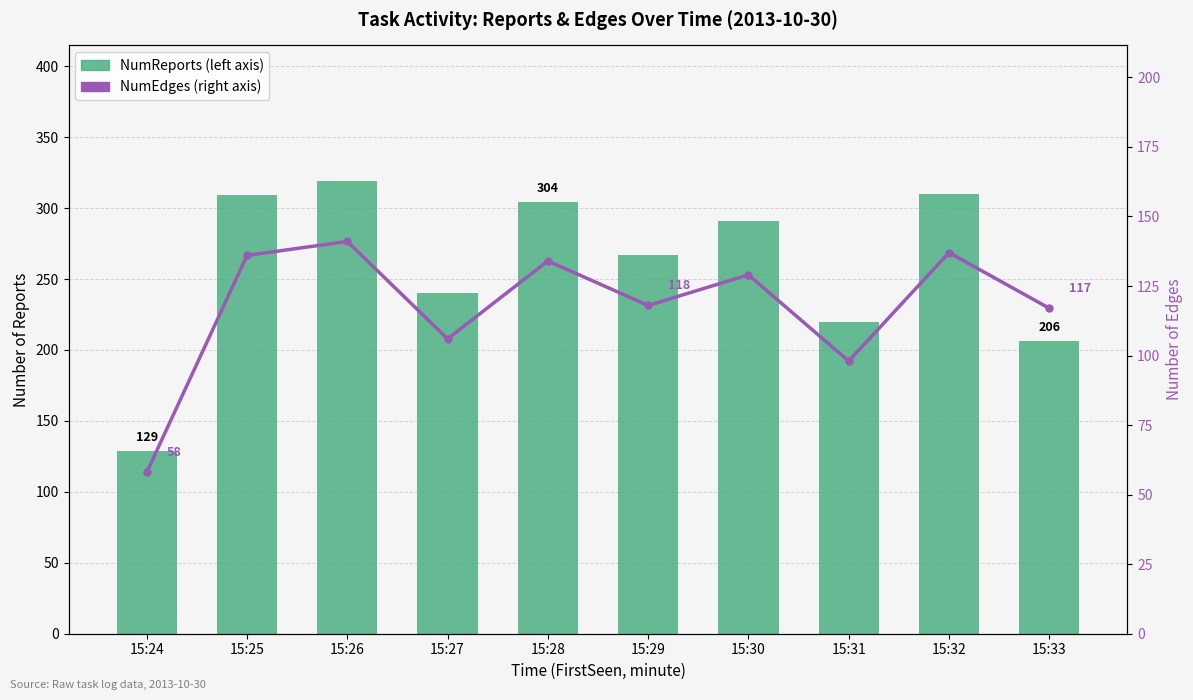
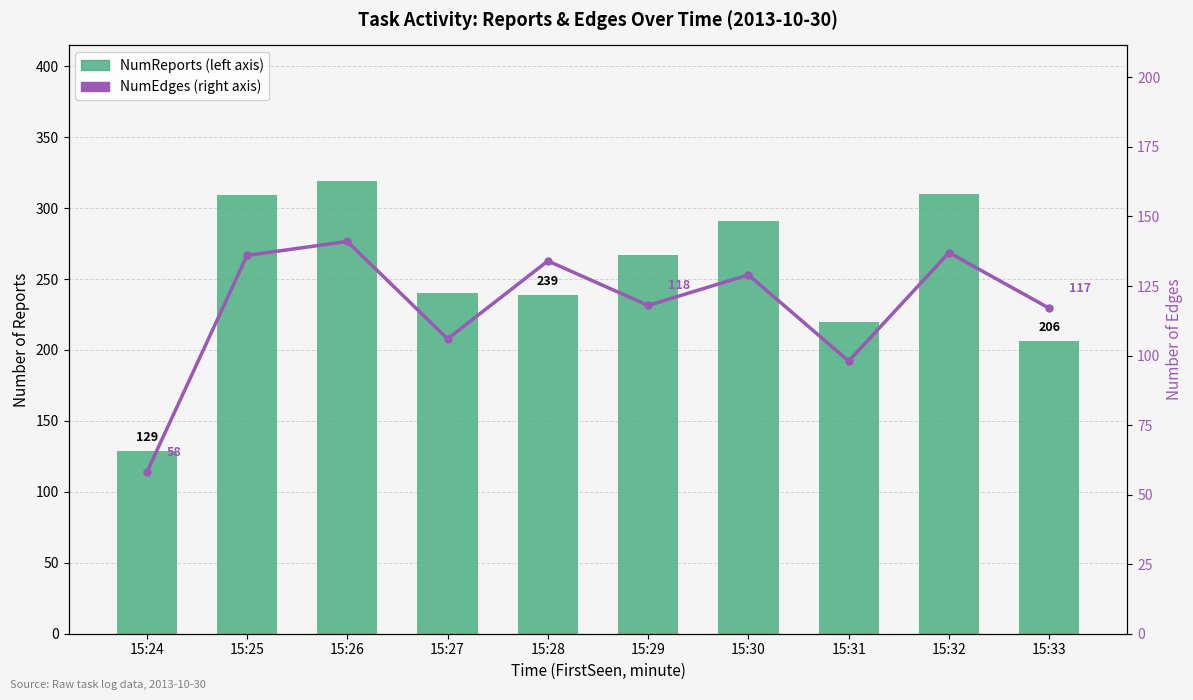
NumReports (left axis), 15:28: 304 -> 239
